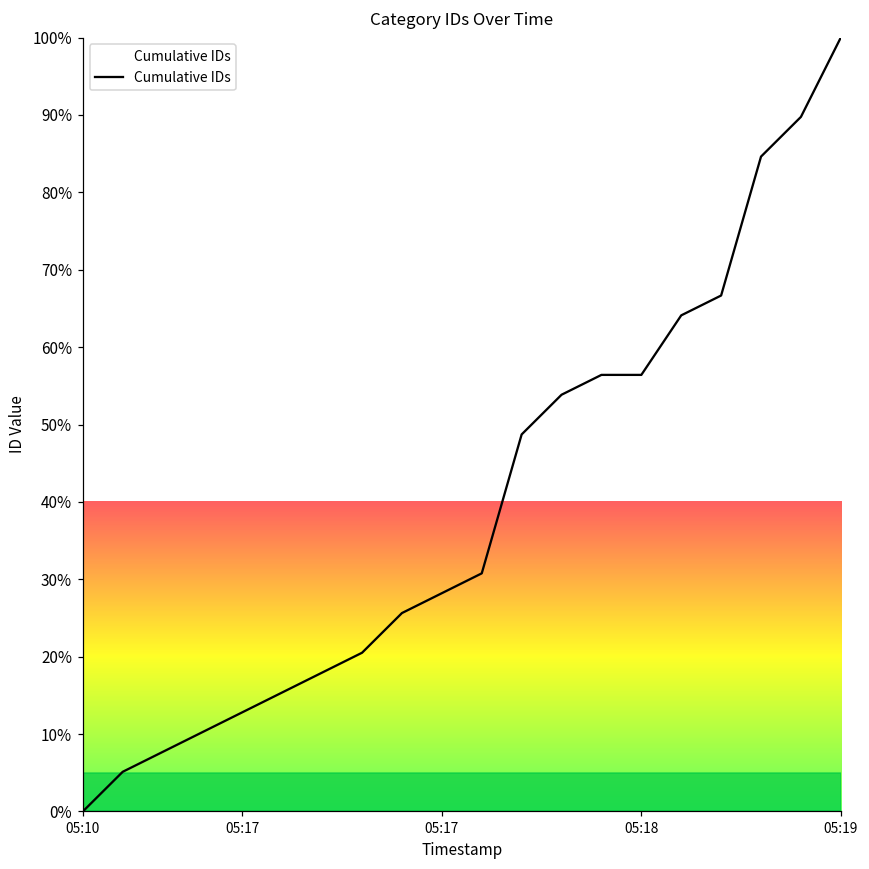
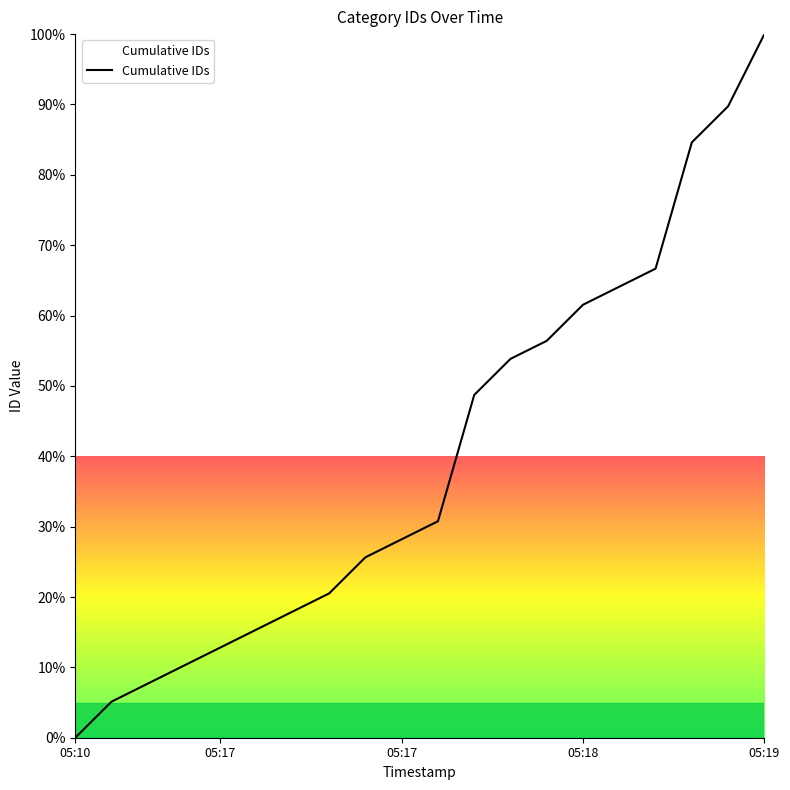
05:18: 56% -> 62%
